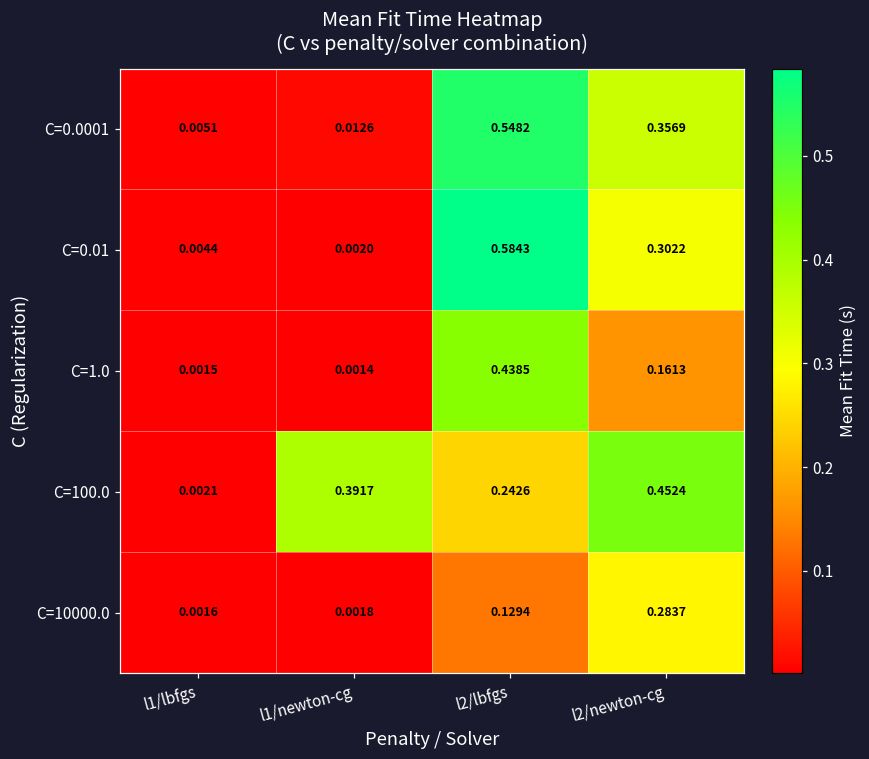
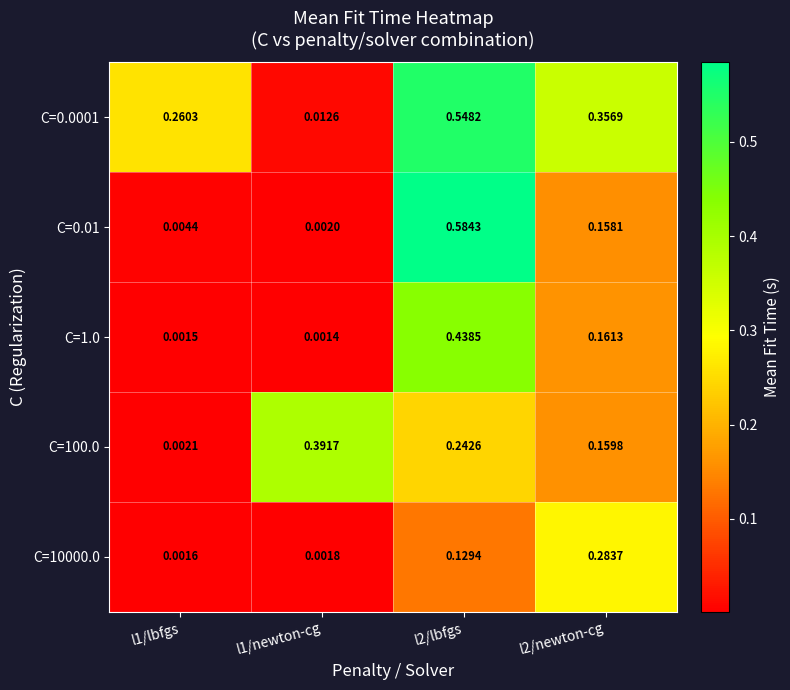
C=0.0001, l1/lbfgs: 0.0051 -> 0.2603
C=0.01, l2/newton-cg: 0.3022 -> 0.1581
C=100.0, l2/newton-cg: 0.4524 -> 0.1598
